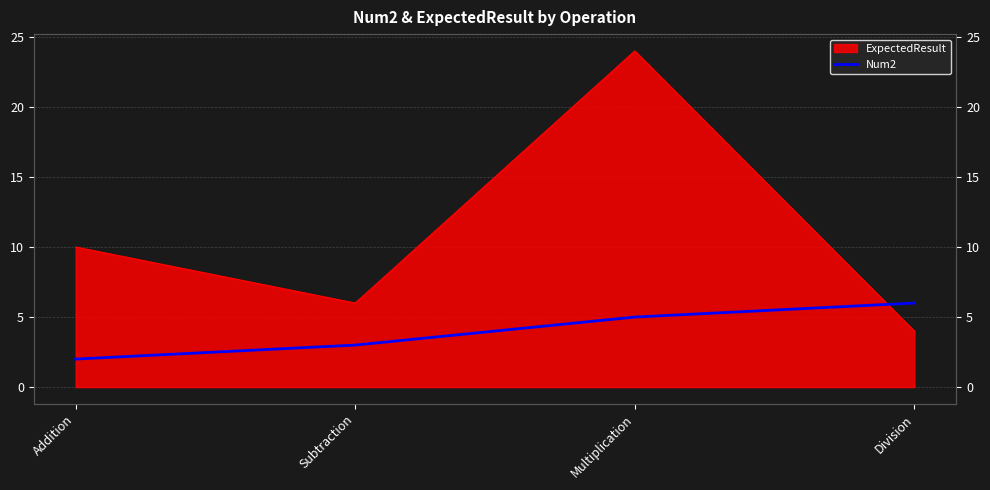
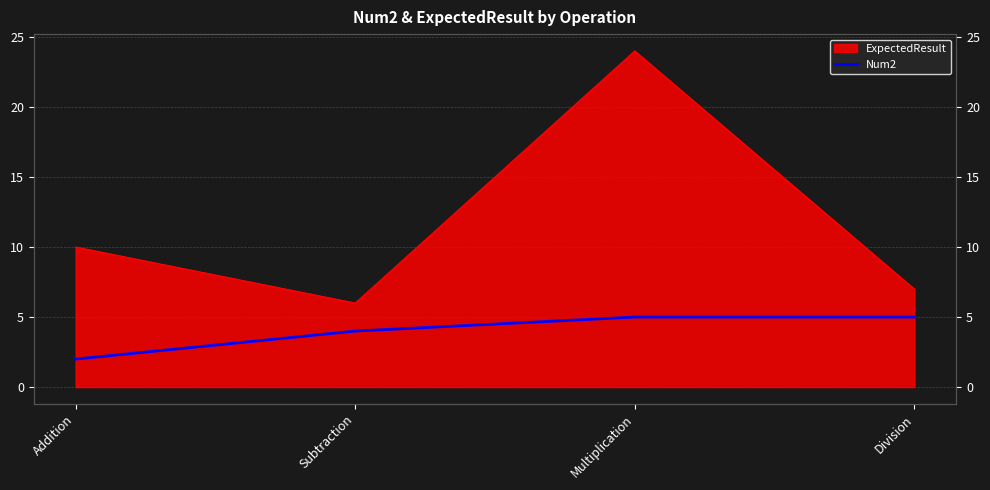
Num2, Subtraction: 3 -> 4
ExpectedResult, Division: 4 -> 7
Num2, Division: 6 -> 5
